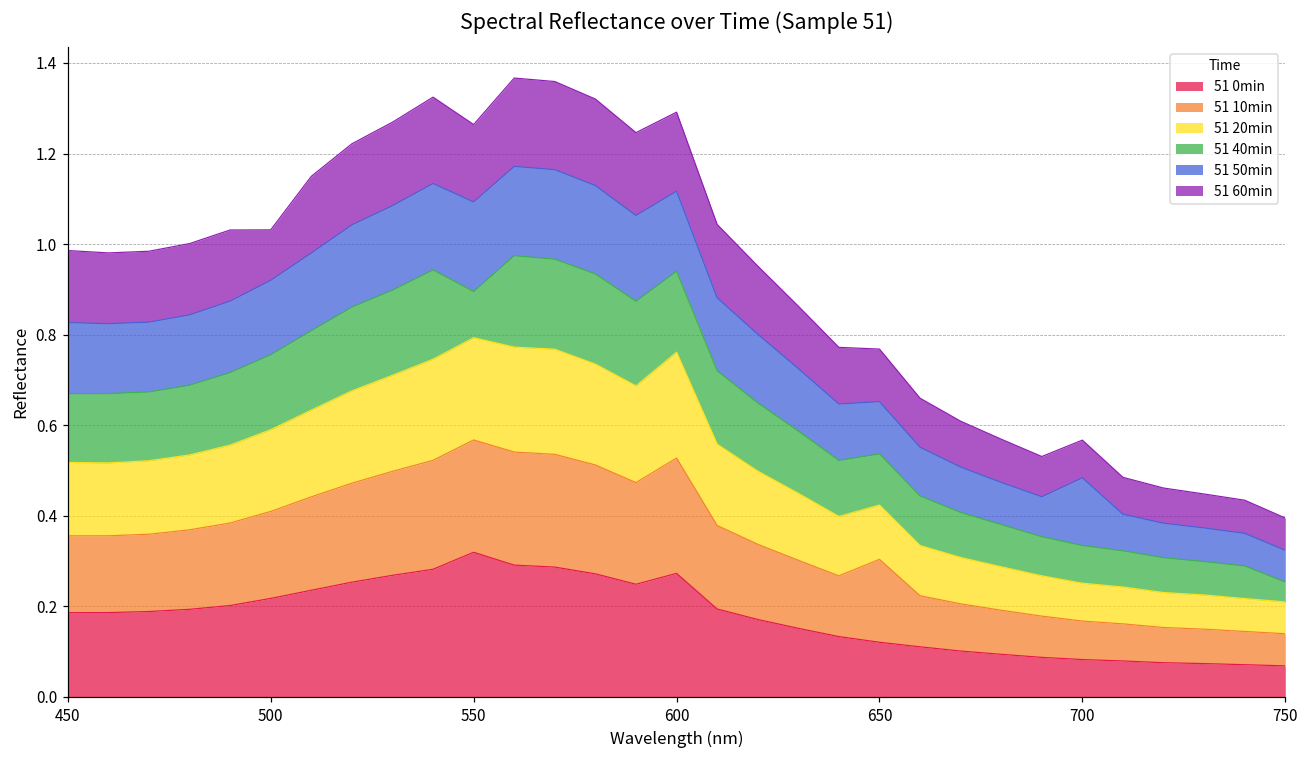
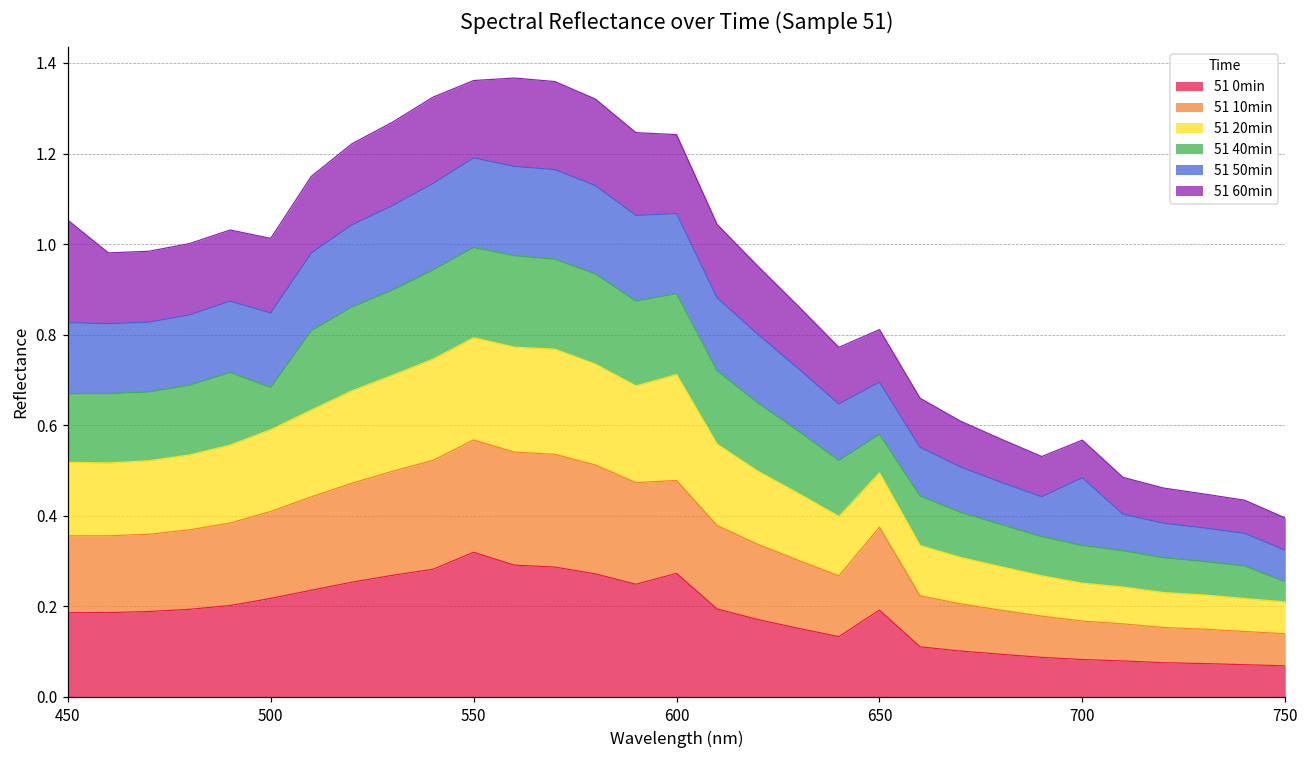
51 60min, 450: 0.16 -> 0.23
51 40min, 500: 0.17 -> 0.09
51 60min, 500: 0.11 -> 0.16
51 40min, 550: 0.10 -> 0.20
51 10min, 600: 0.25 -> 0.21
51 0min, 650: 0.12 -> 0.19
51 40min, 650: 0.11 -> 0.08
